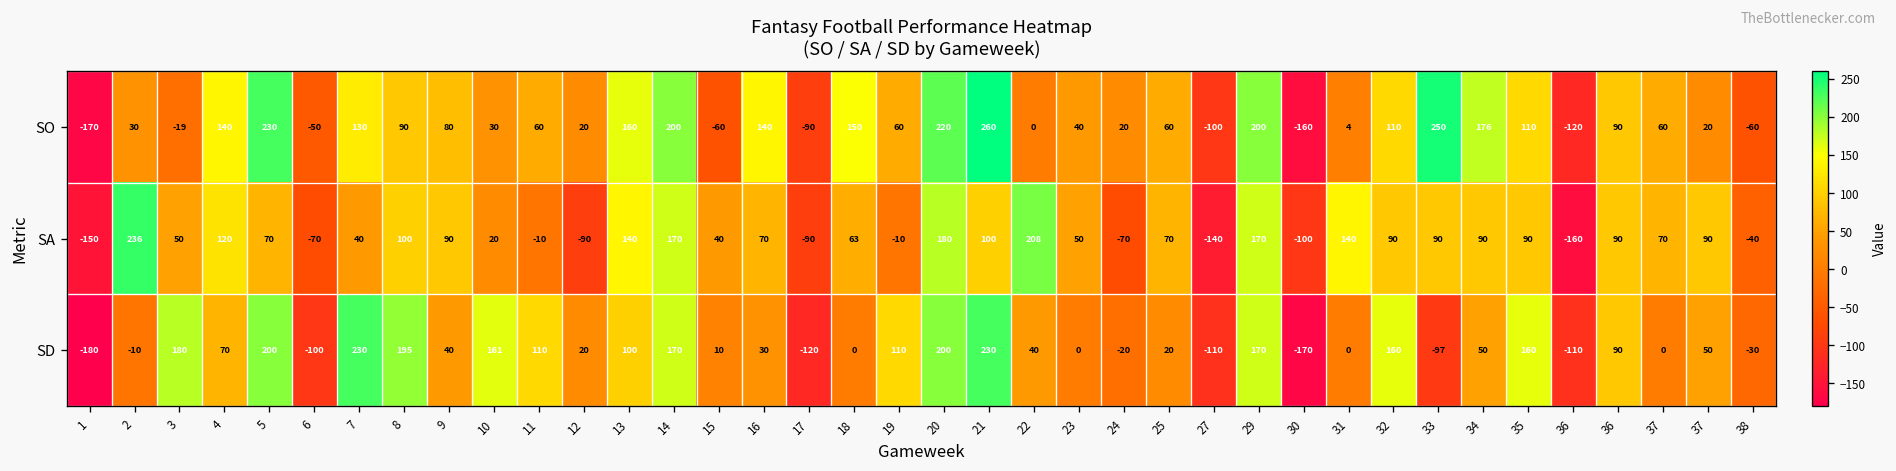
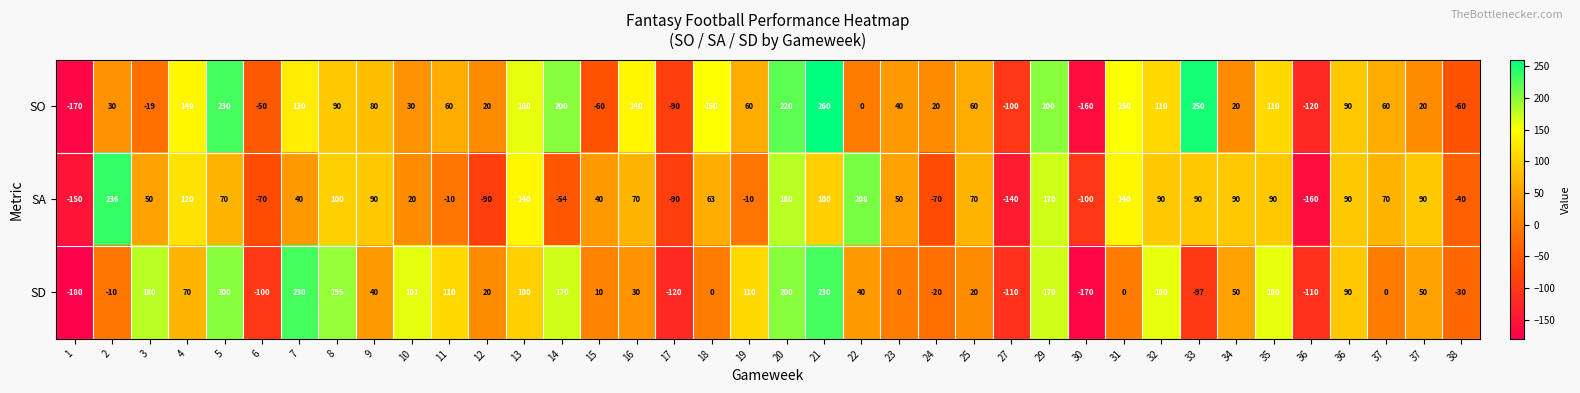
SO, 31: 4 -> 150
SO, 34: 176 -> 20
SA, 14: 170 -> -54
